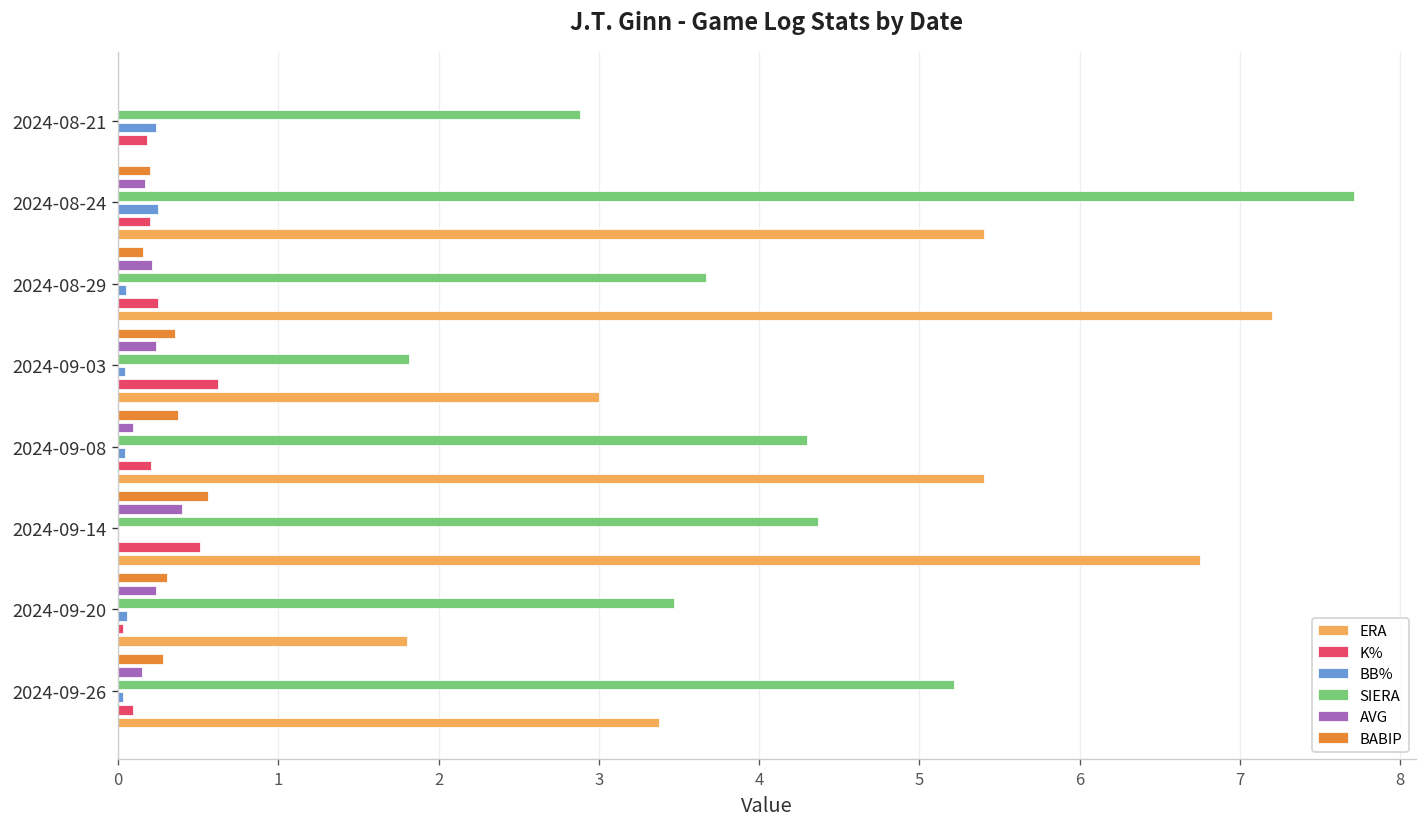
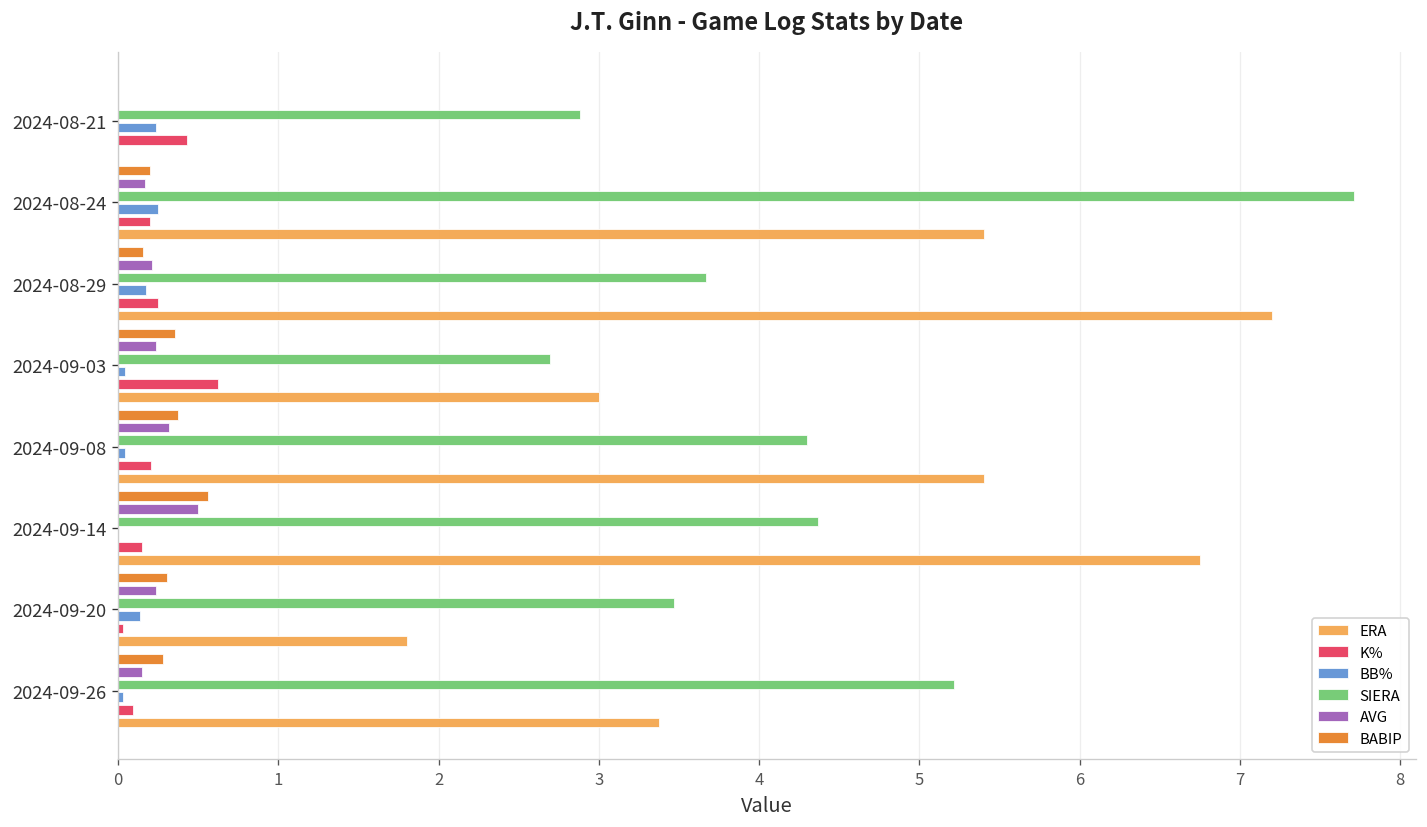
K%, 2024-08-21: 0.18 -> 0.43
BB%, 2024-08-29: 0.05 -> 0.18
SIERA, 2024-09-03: 1.81 -> 2.70
AVG, 2024-09-08: 0.10 -> 0.32
AVG, 2024-09-14: 0.4 -> 0.5
K%, 2024-09-14: 0.51 -> 0.15
BB%, 2024-09-20: 0.06 -> 0.14
